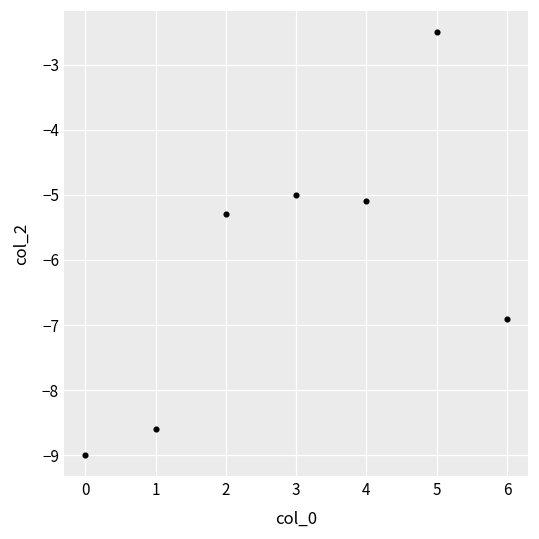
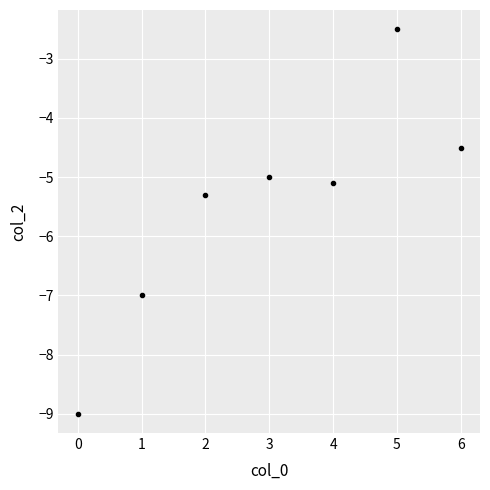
1: -8.6 -> -7.0
6: -6.9 -> -4.5
